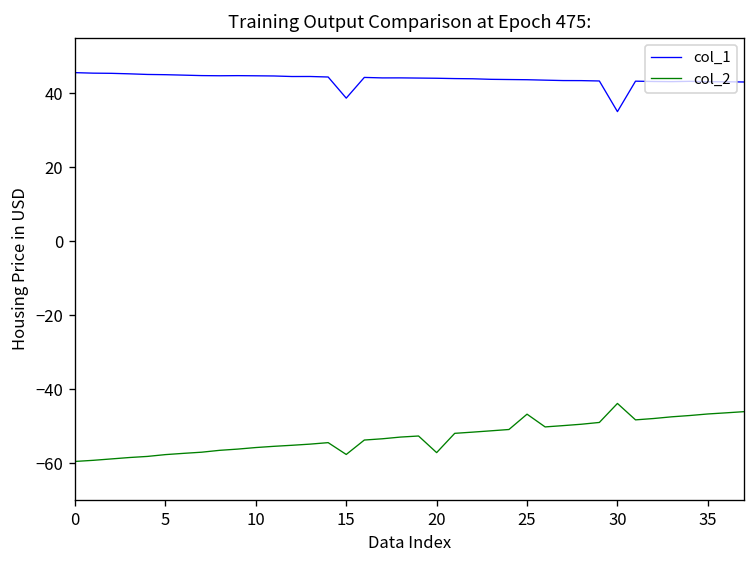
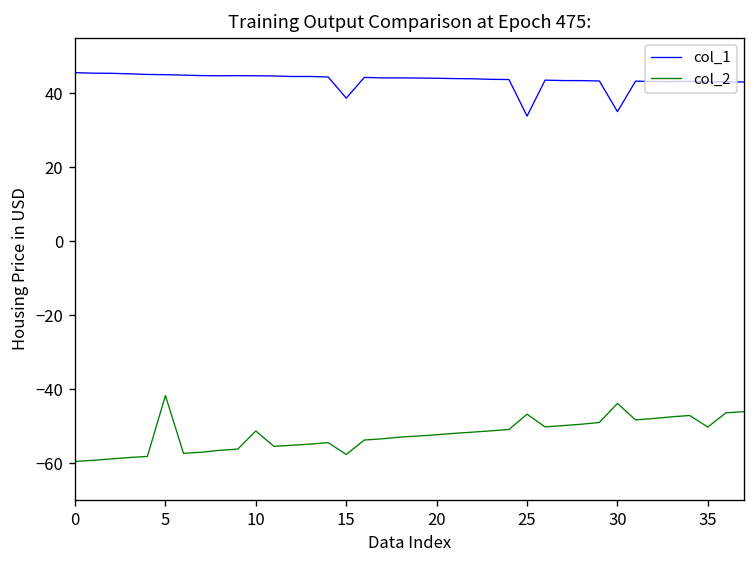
col_2, 5: -58 -> -42
col_2, 10: -56 -> -51
col_2, 20: -57 -> -52
col_1, 25: 44 -> 34
col_2, 35: -47 -> -50
